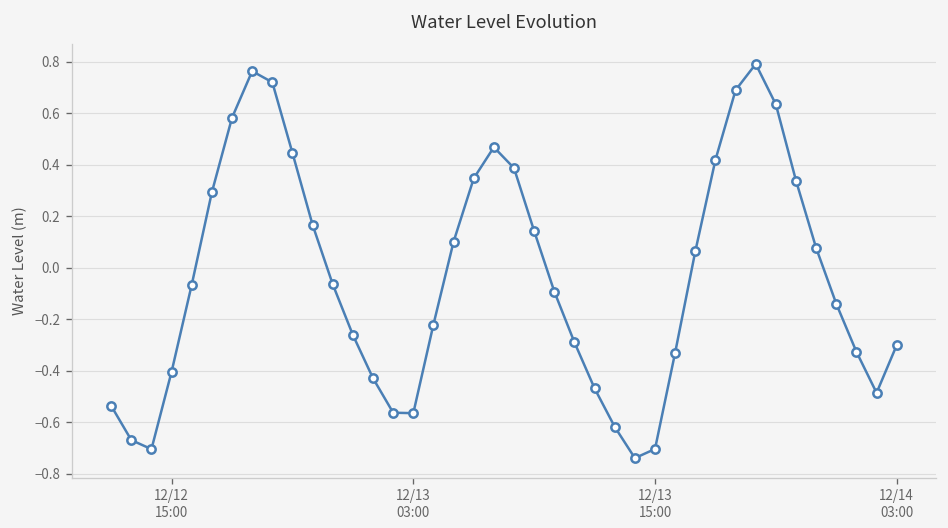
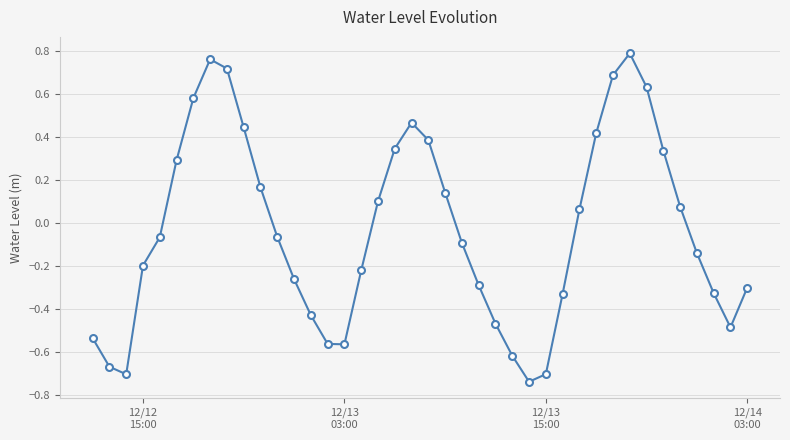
12/12 15:00: -0.40 -> -0.20
